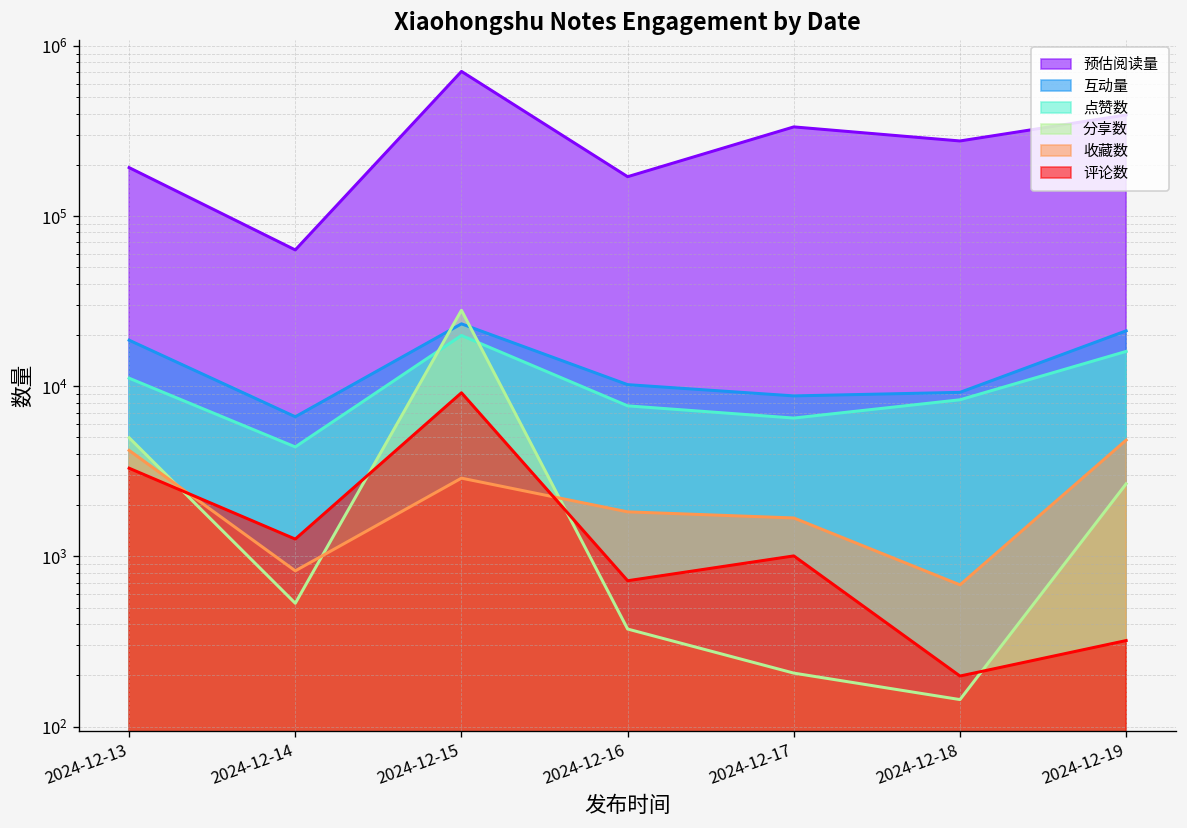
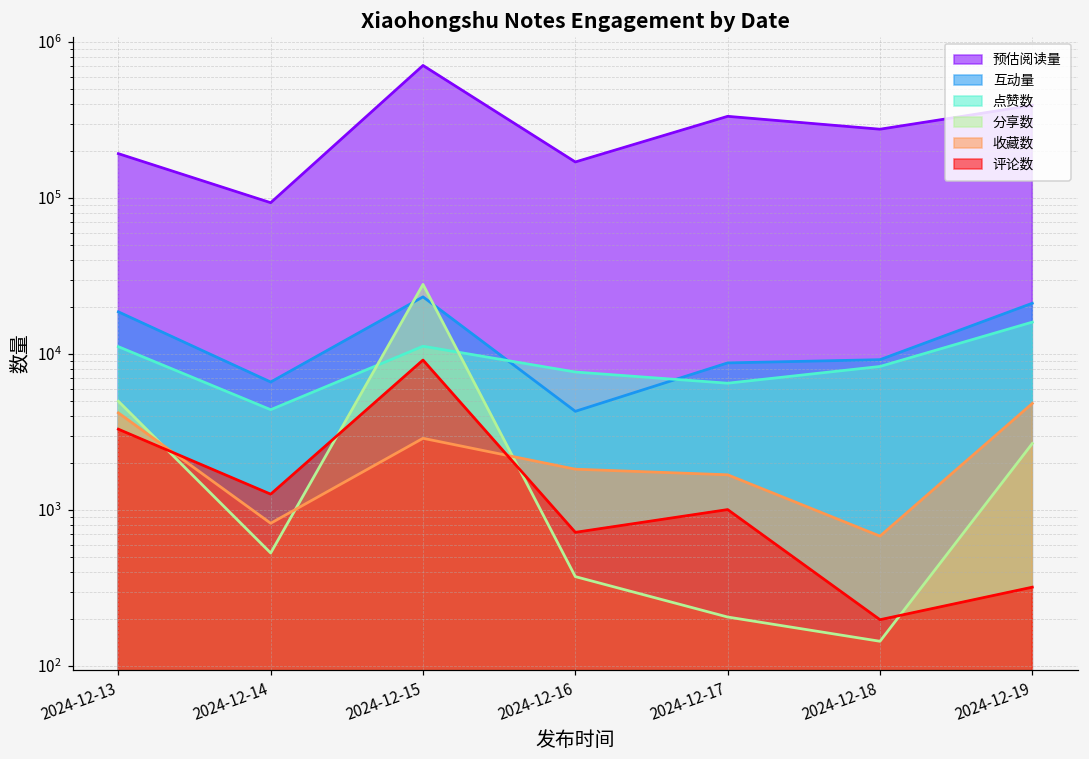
预估阅读量, 2024-12-14: 60000 -> 90000
点赞数, 2024-12-15: 20000 -> 11000
互动量, 2024-12-16: 10000 -> 4300
